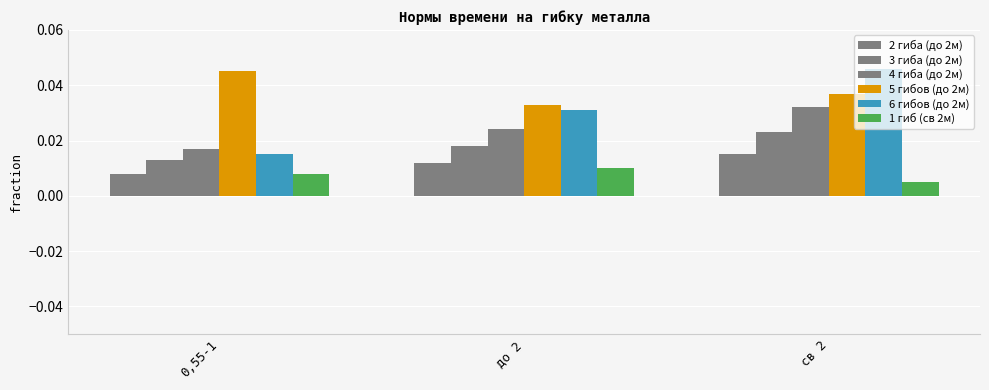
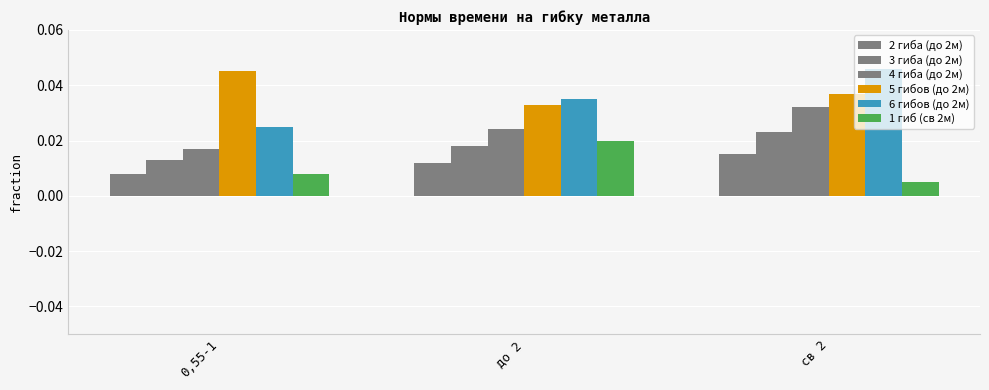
6 гибов (до 2м), 0,55-1: 0.015 -> 0.025
6 гибов (до 2м), до 2: 0.031 -> 0.035
1 гиб (св 2м), до 2: 0.01 -> 0.02
